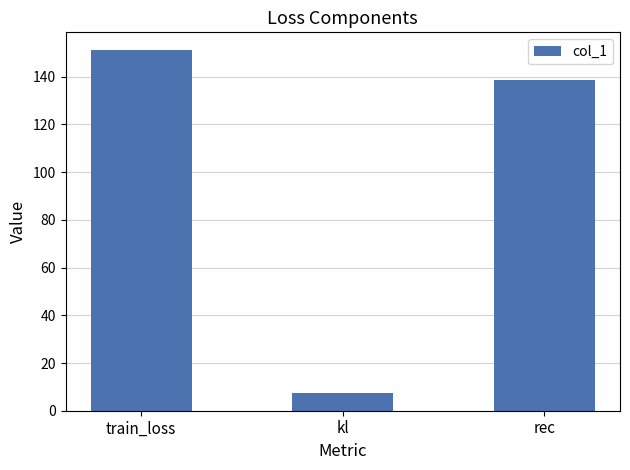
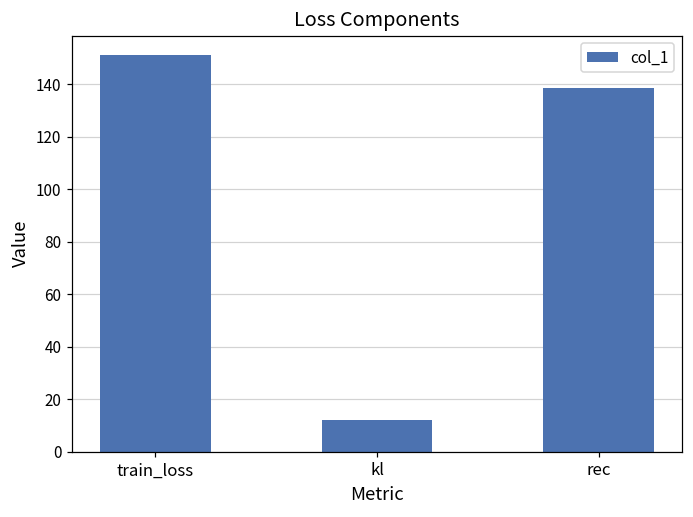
kl: 8 -> 12
